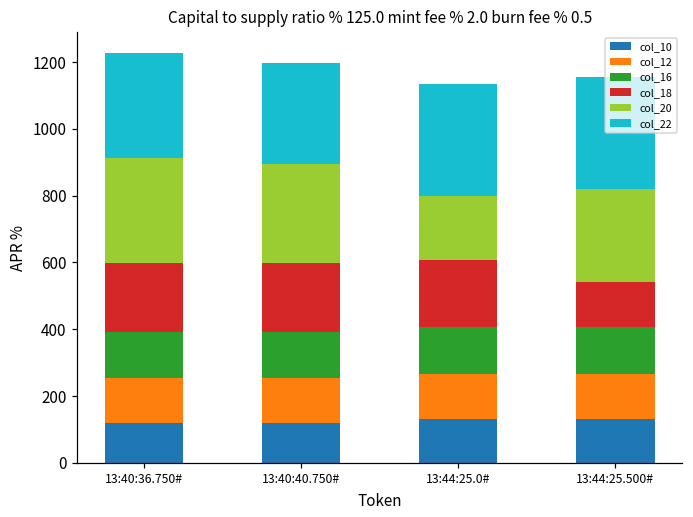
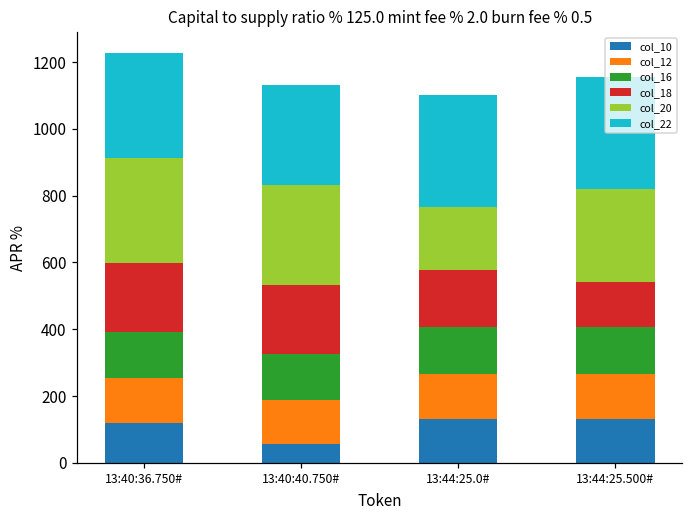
col_10, 13:40:40.750#: 120 -> 60
col_18, 13:44:25.0#: 200 -> 170
